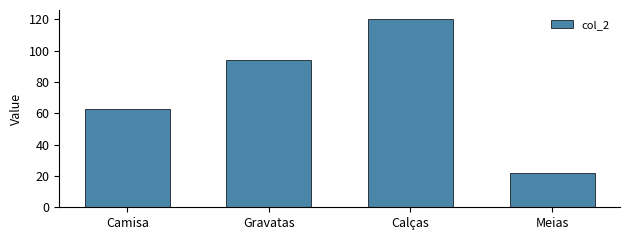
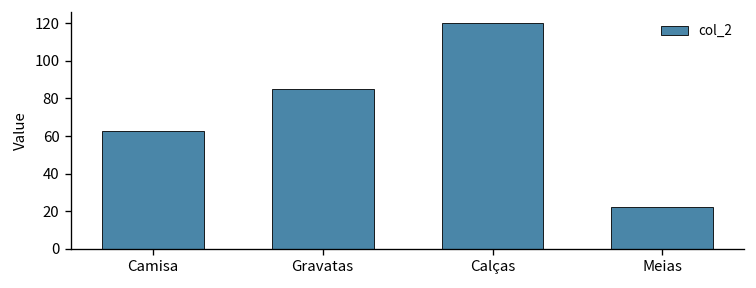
Gravatas: 94 -> 85
